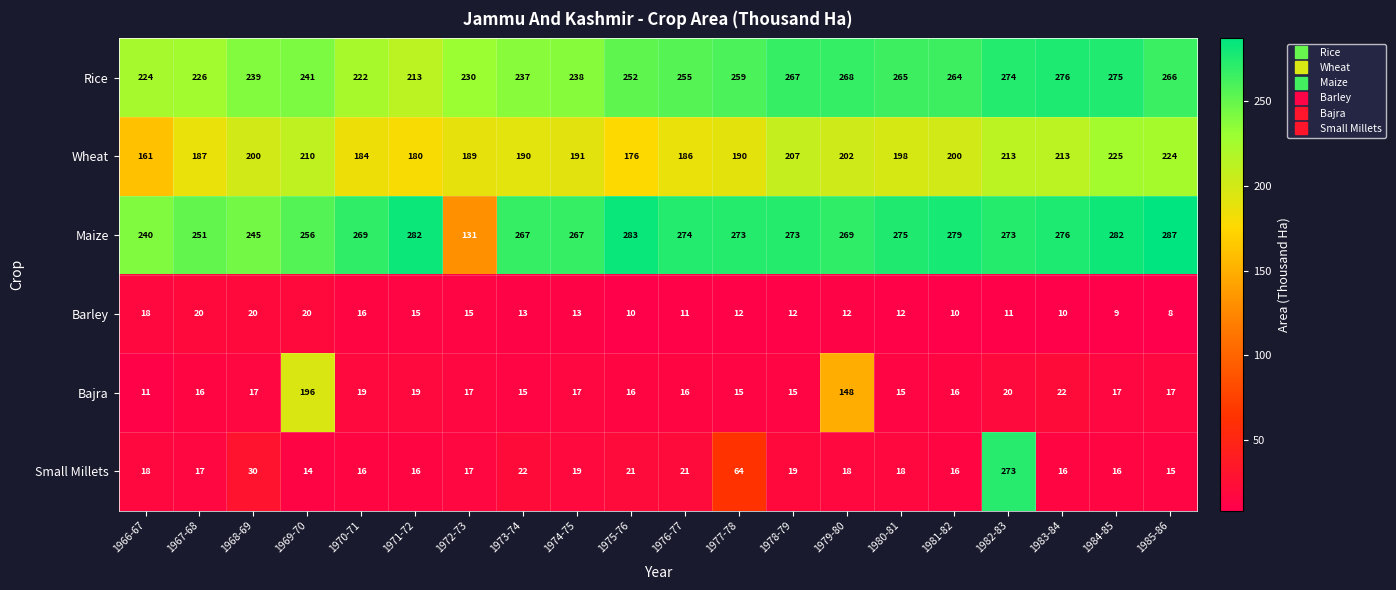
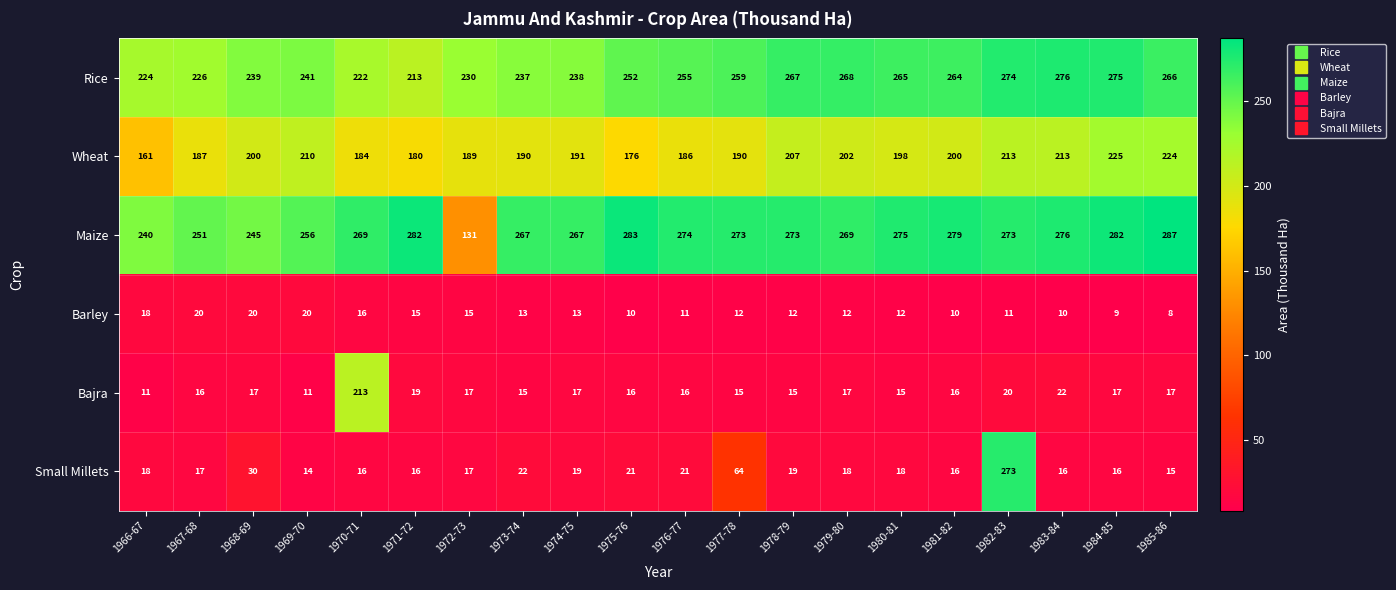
Bajra, 1969-70: 196 -> 11
Bajra, 1970-71: 19 -> 213
Bajra, 1979-80: 148 -> 17
